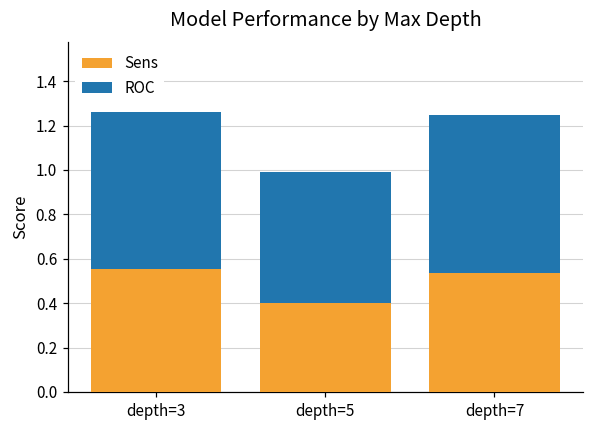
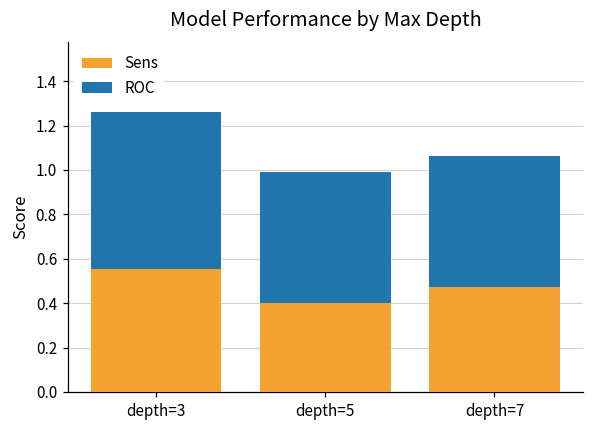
Sens, depth=7: 0.54 -> 0.47
ROC, depth=7: 0.71 -> 0.59
